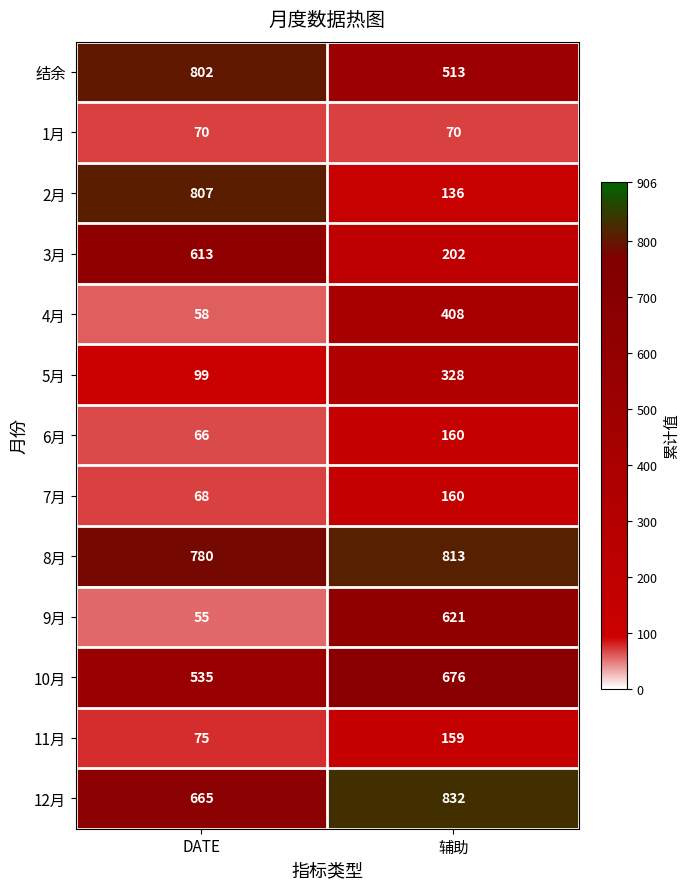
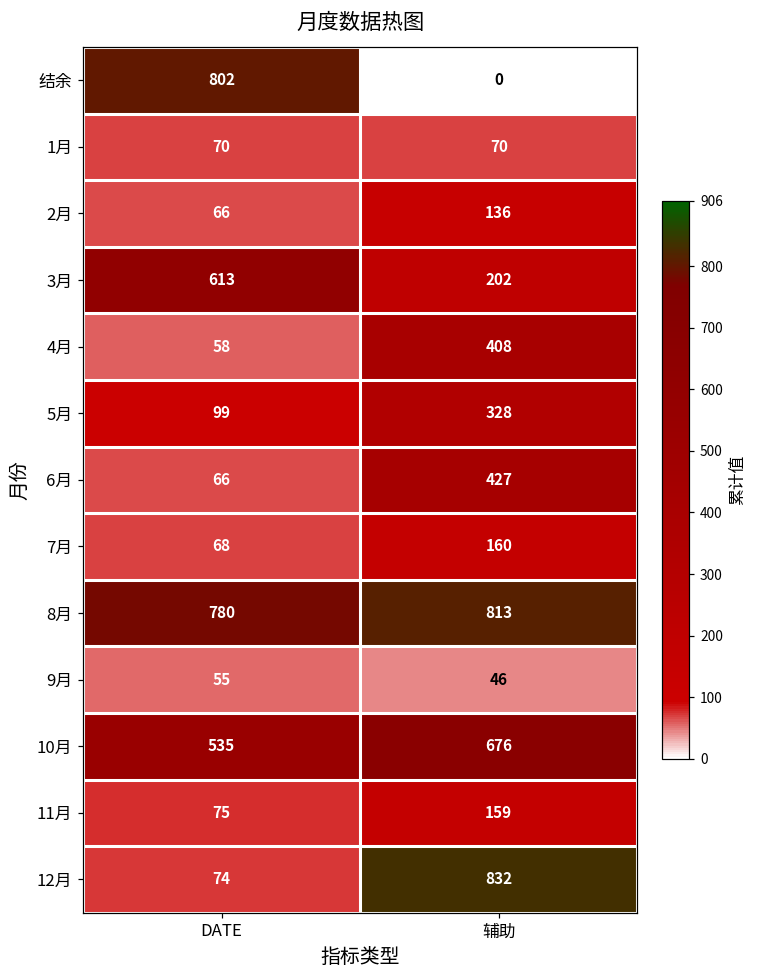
结余, 辅助: 513 -> 0
2月, DATE: 807 -> 66
6月, 辅助: 160 -> 427
9月, 辅助: 621 -> 46
12月, DATE: 665 -> 74
